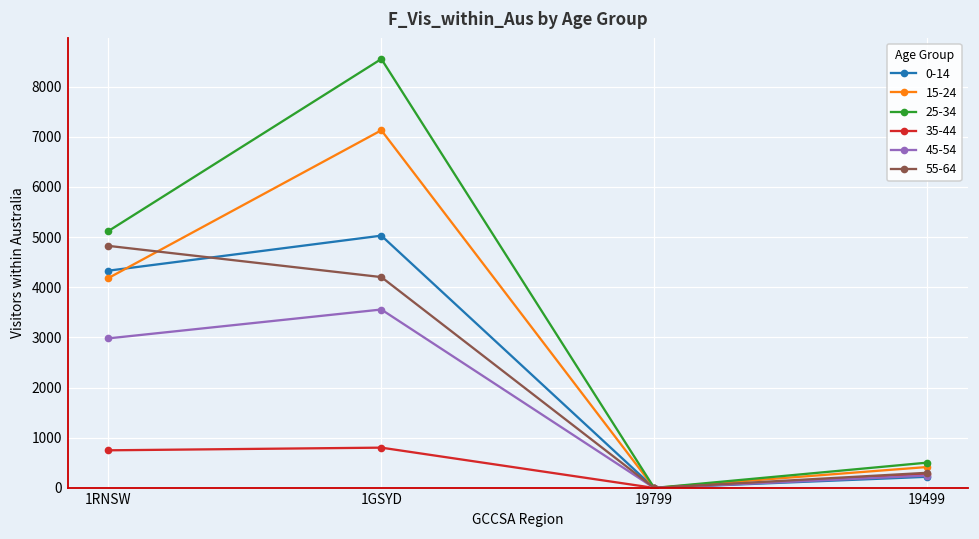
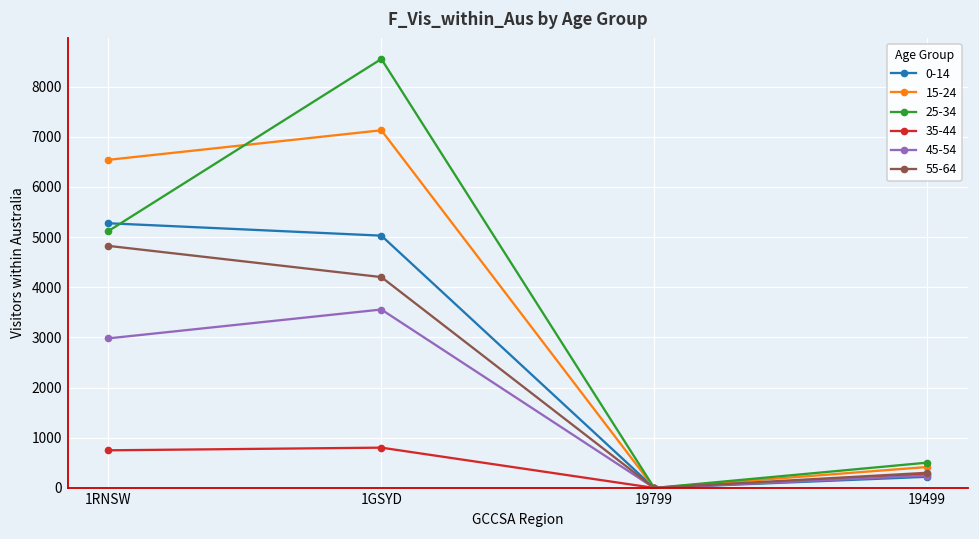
0-14, 1RNSW: 4300 -> 5300
15-24, 1RNSW: 4200 -> 6500
